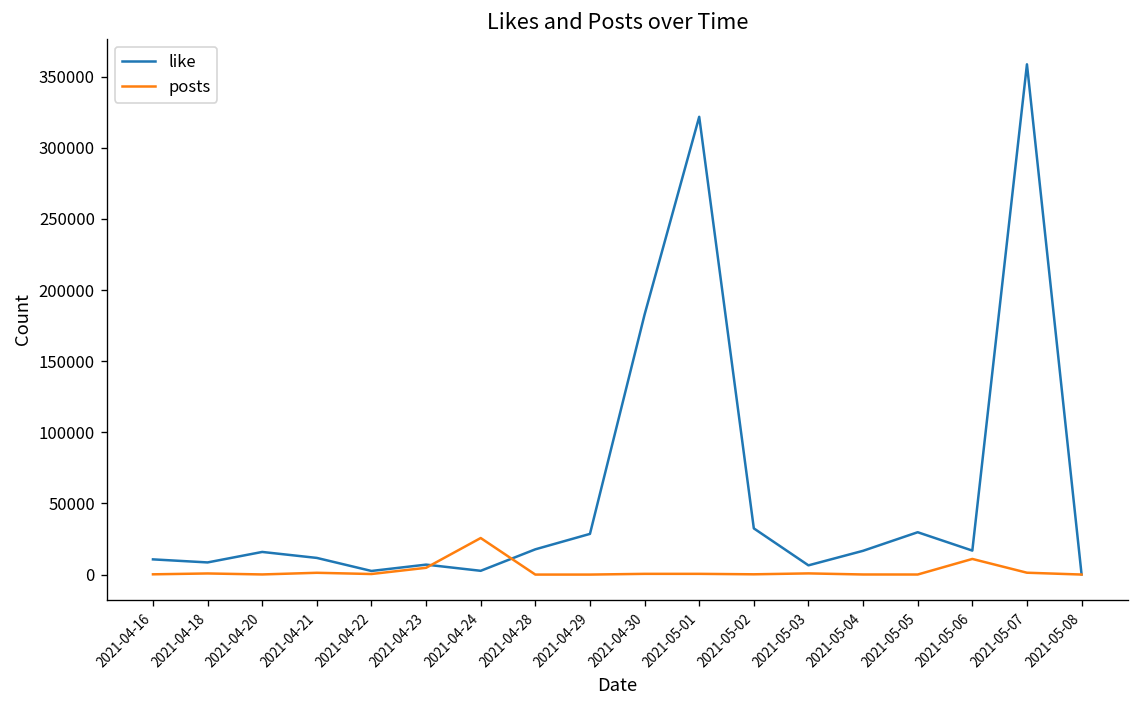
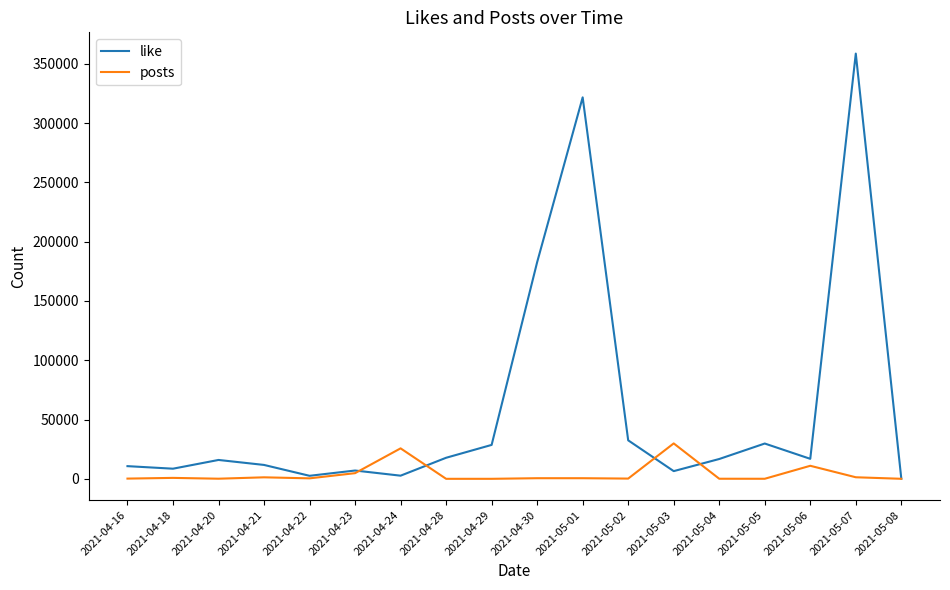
posts, 2021-05-03: 1000 -> 30000
